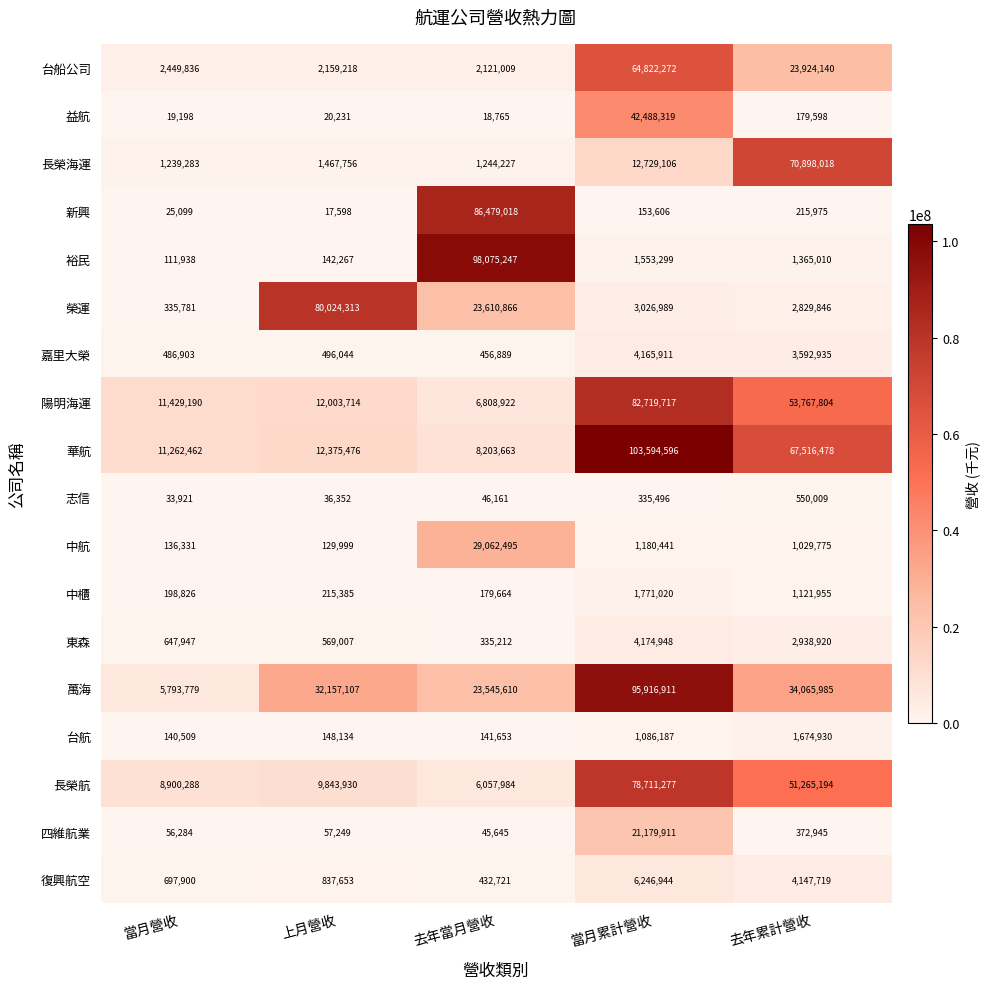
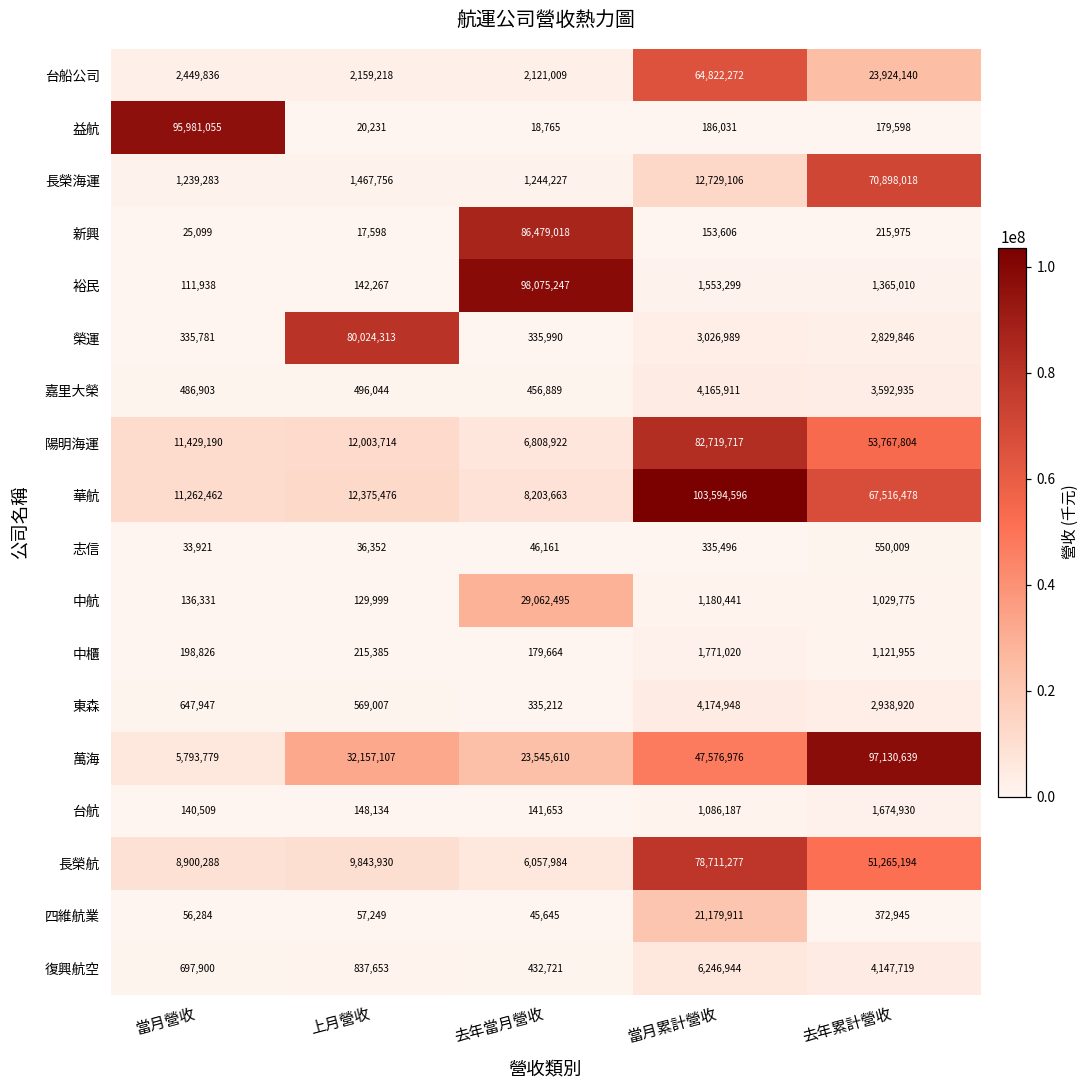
益航, 當月營收: 19,198 -> 95,981,055
益航, 當月累計營收: 42,488,319 -> 186,031
榮運, 去年當月營收: 23,610,866 -> 335,990
萬海, 當月累計營收: 95,916,911 -> 47,576,976
萬海, 去年累計營收: 34,065,985 -> 97,130,639
